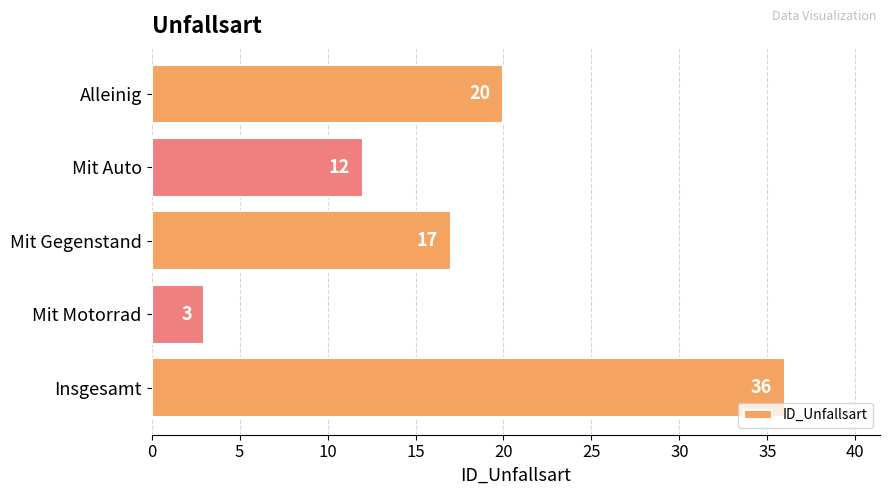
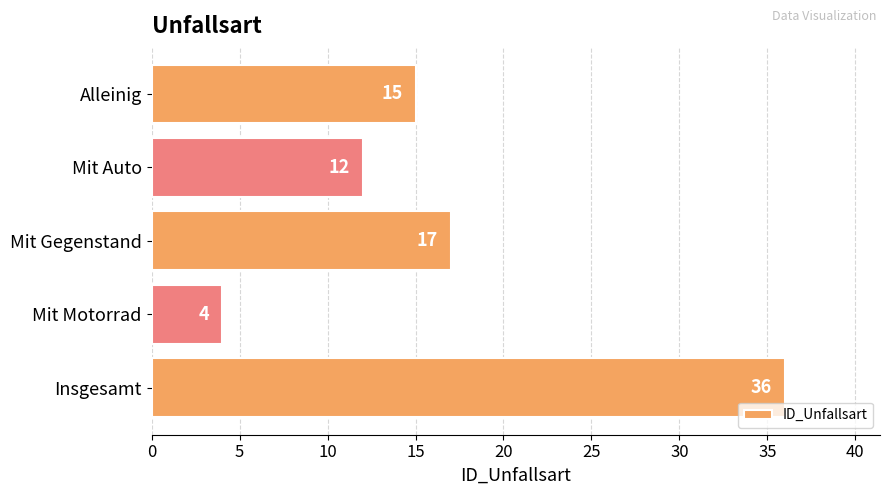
Alleinig: 20 -> 15
Mit Motorrad: 3 -> 4
